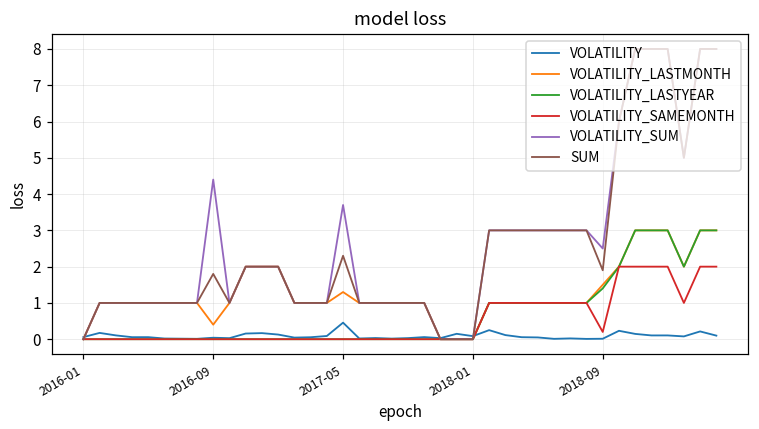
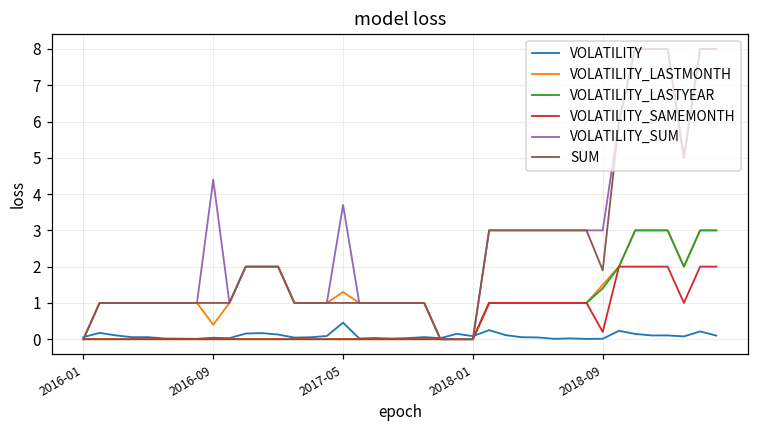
SUM, 2016-09: 1.8 -> 1.0
SUM, 2017-05: 2.3 -> 1.0
VOLATILITY_SUM, 2018-09: 2.5 -> 3.0
